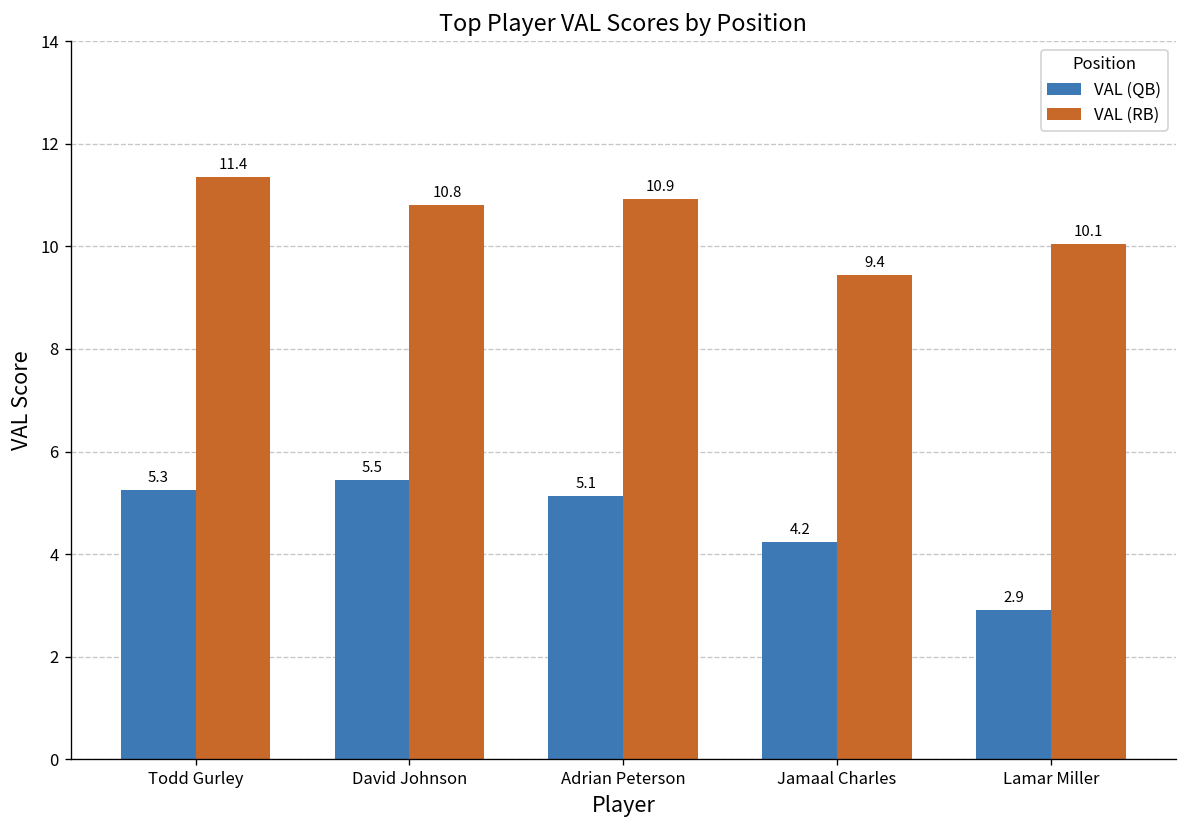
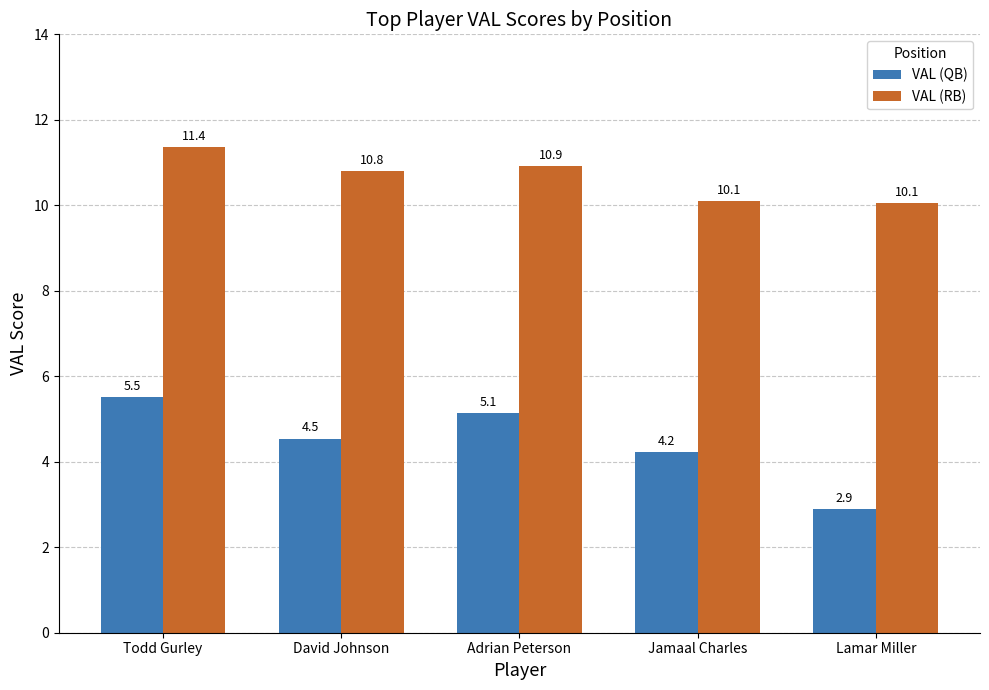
VAL (QB), Todd Gurley: 5.3 -> 5.5
VAL (QB), David Johnson: 5.5 -> 4.5
VAL (RB), Jamaal Charles: 9.4 -> 10.1
